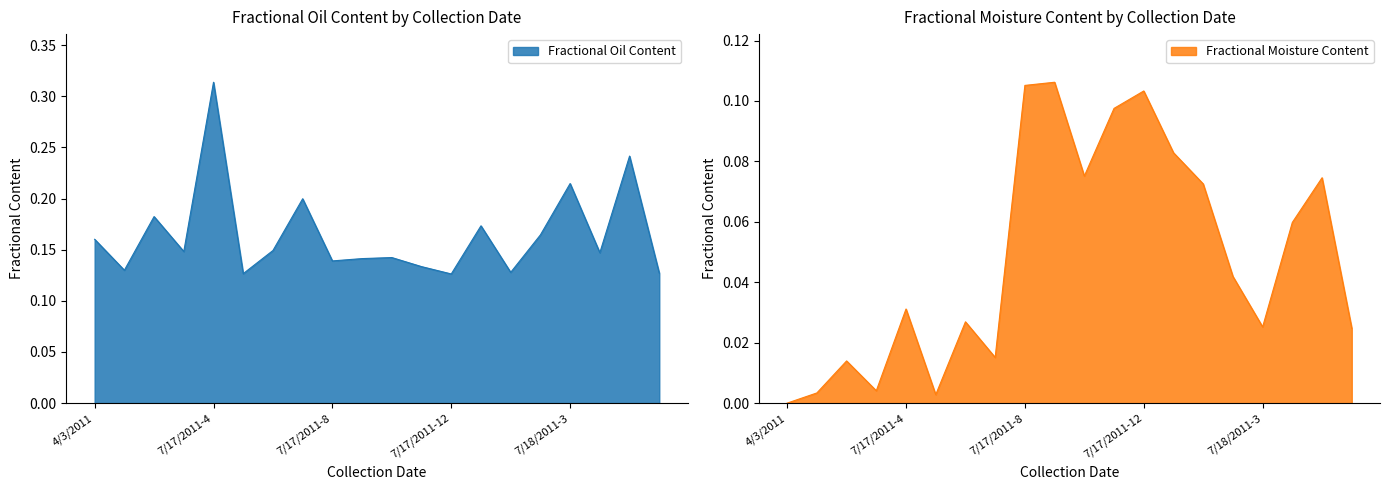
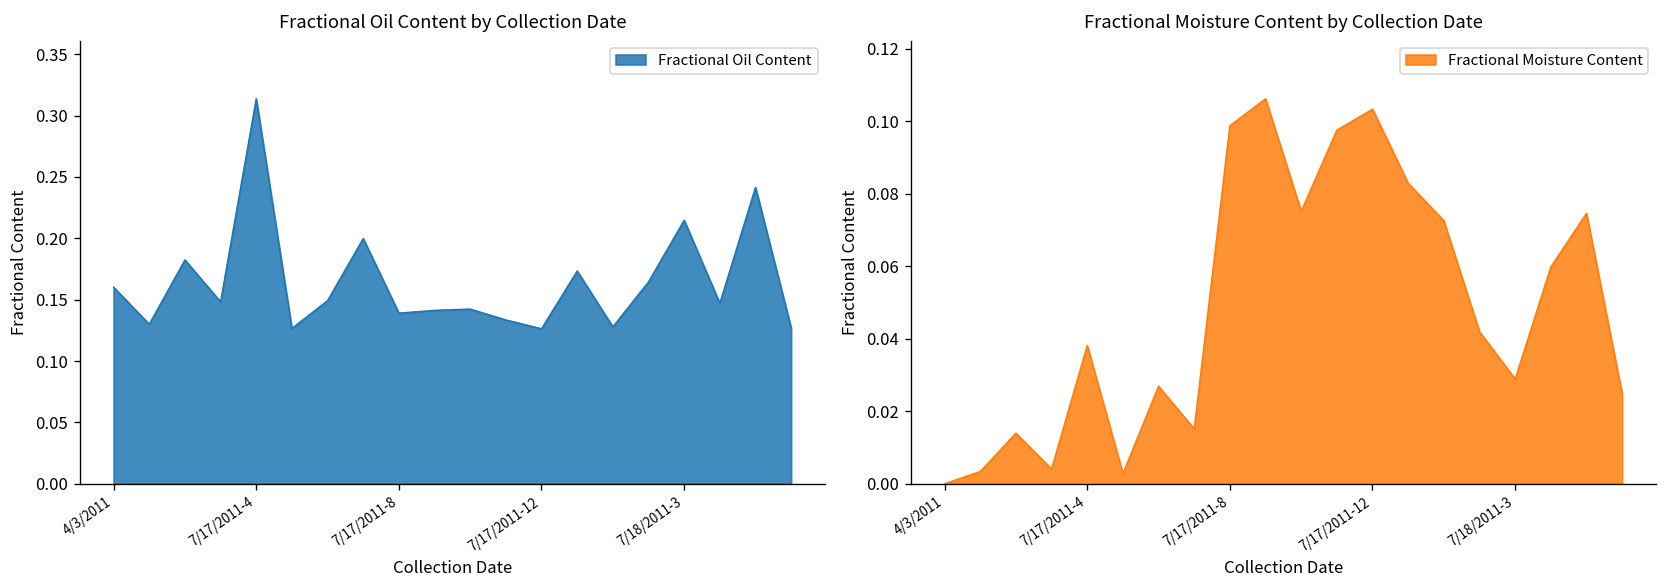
Fractional Moisture Content by Collection Date, 7/17/2011-4: 0.031 -> 0.038
Fractional Moisture Content by Collection Date, 7/17/2011-8: 0.105 -> 0.099
Fractional Moisture Content by Collection Date, 7/18/2011-3: 0.025 -> 0.029
